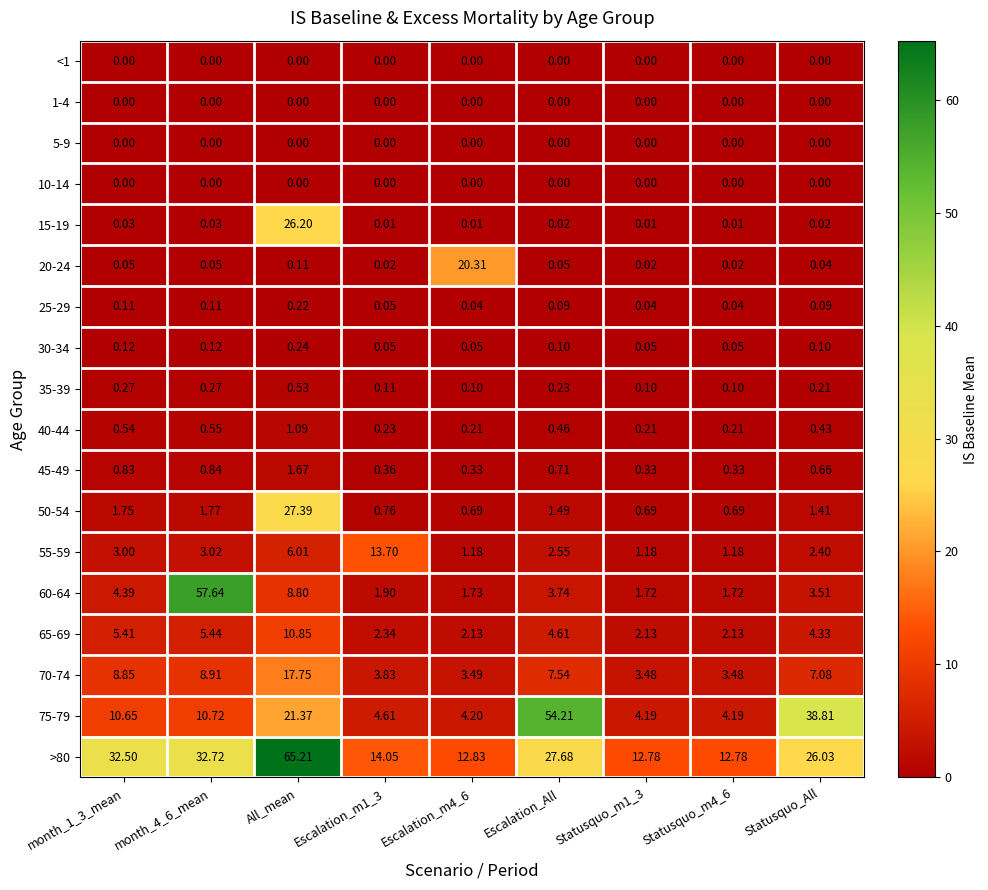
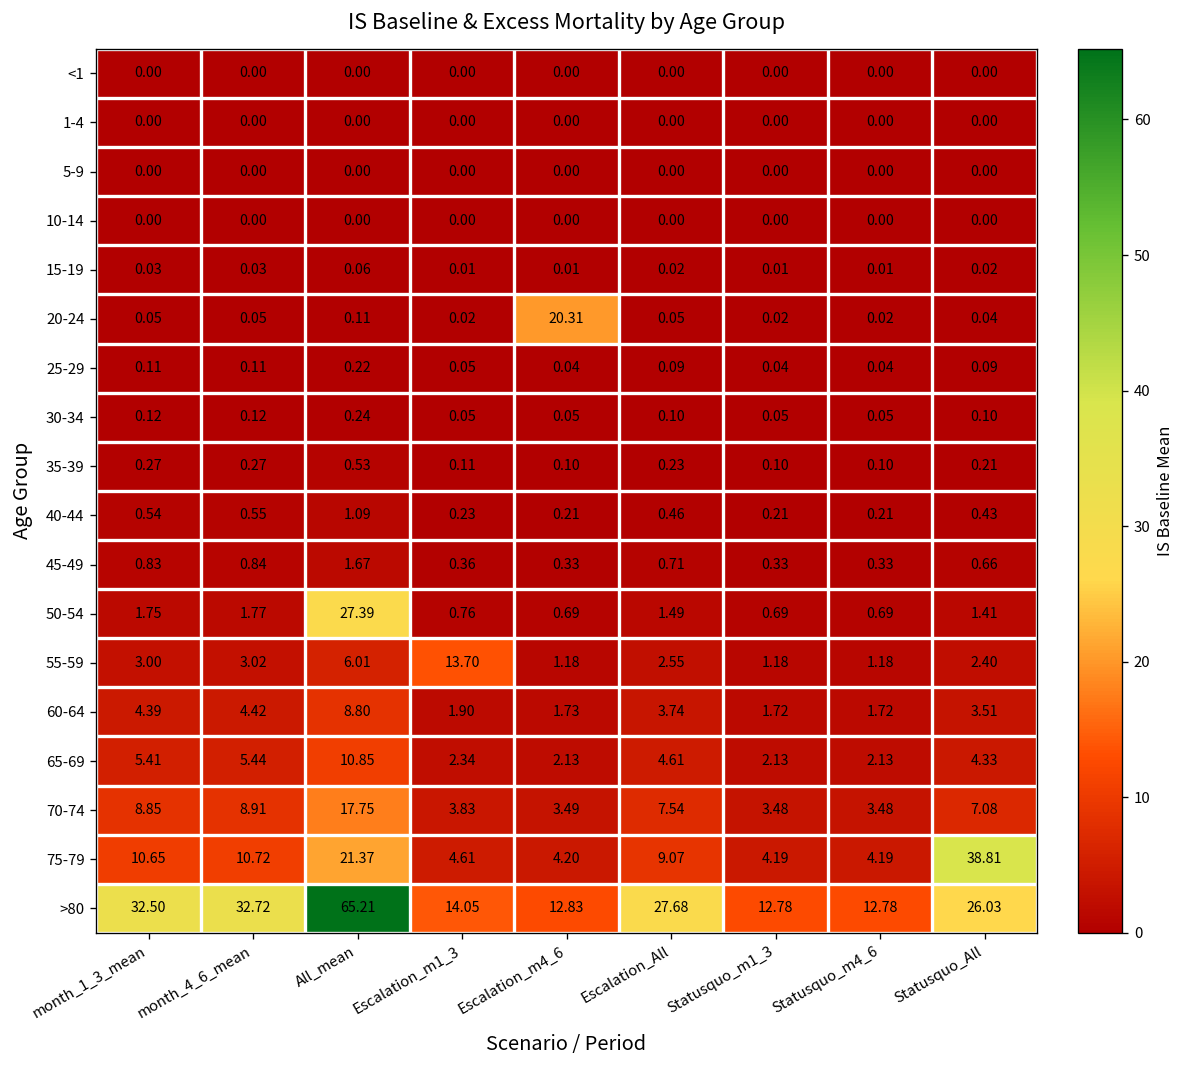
15-19, All_mean: 26.20 -> 0.06
60-64, month_4_6_mean: 57.64 -> 4.42
75-79, Escalation_All: 54.21 -> 9.07
